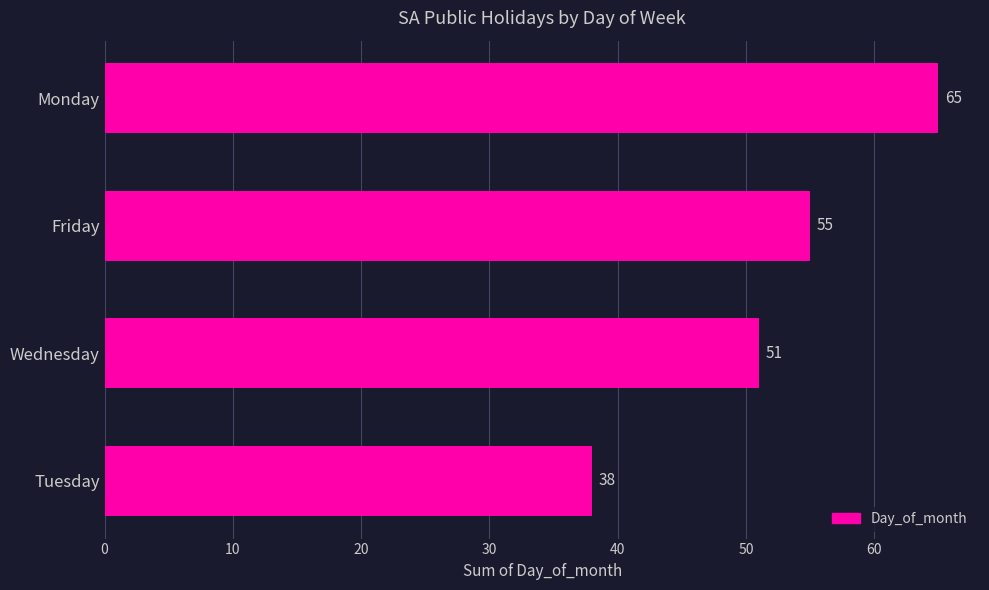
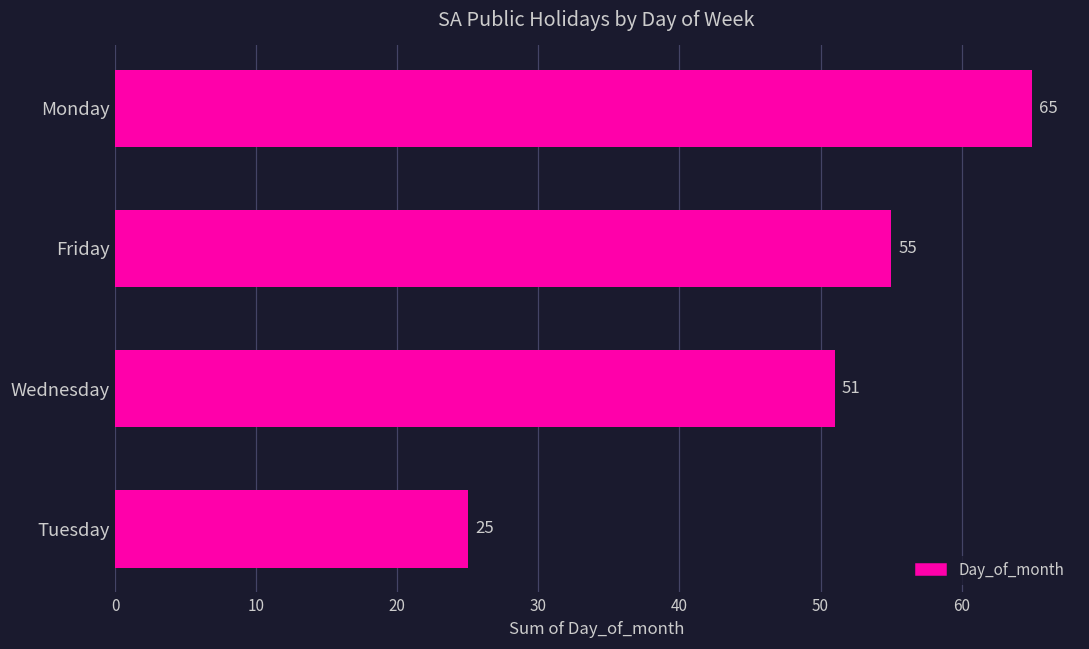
Tuesday: 38 -> 25
